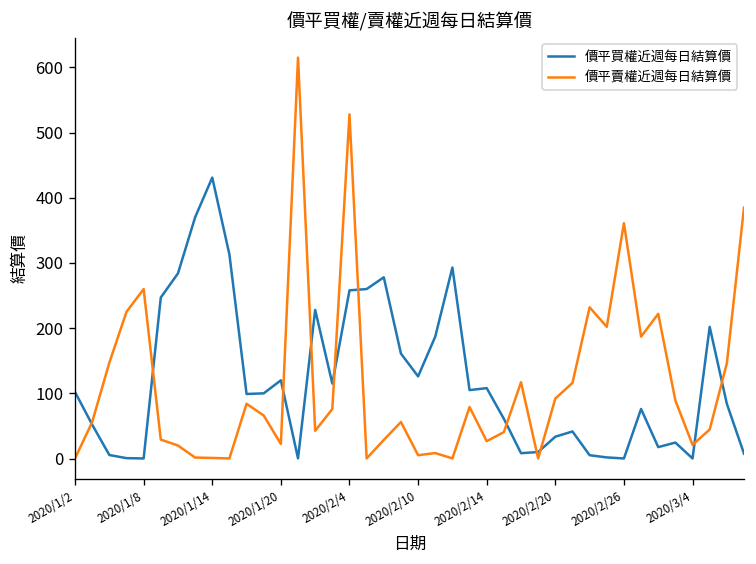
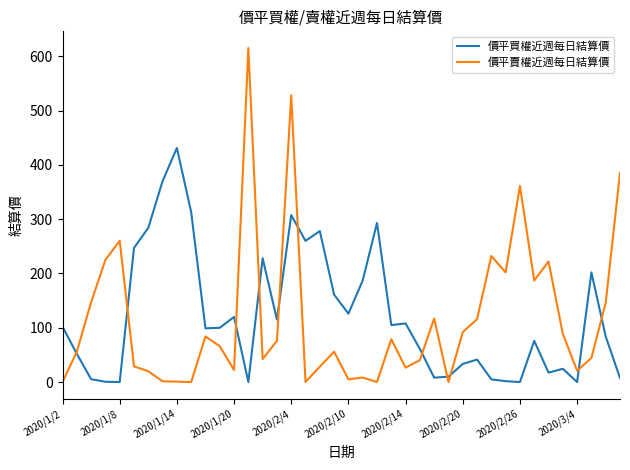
價平買權近週每日結算價, 2020/2/4: 260 -> 310
